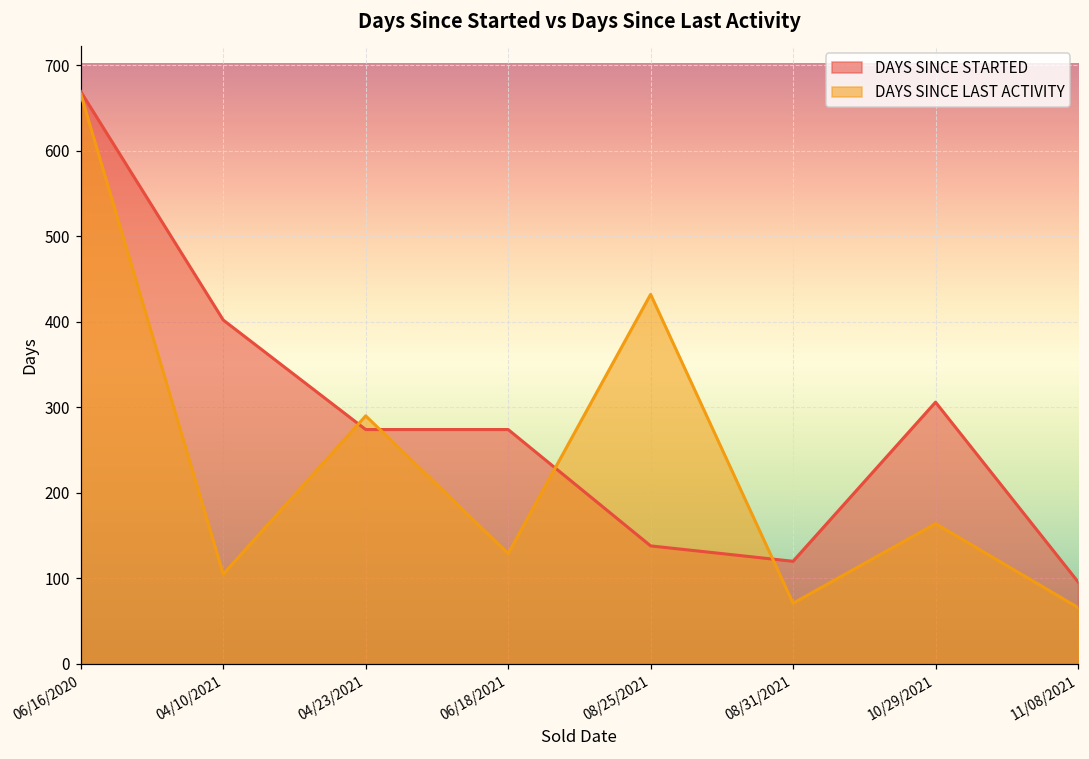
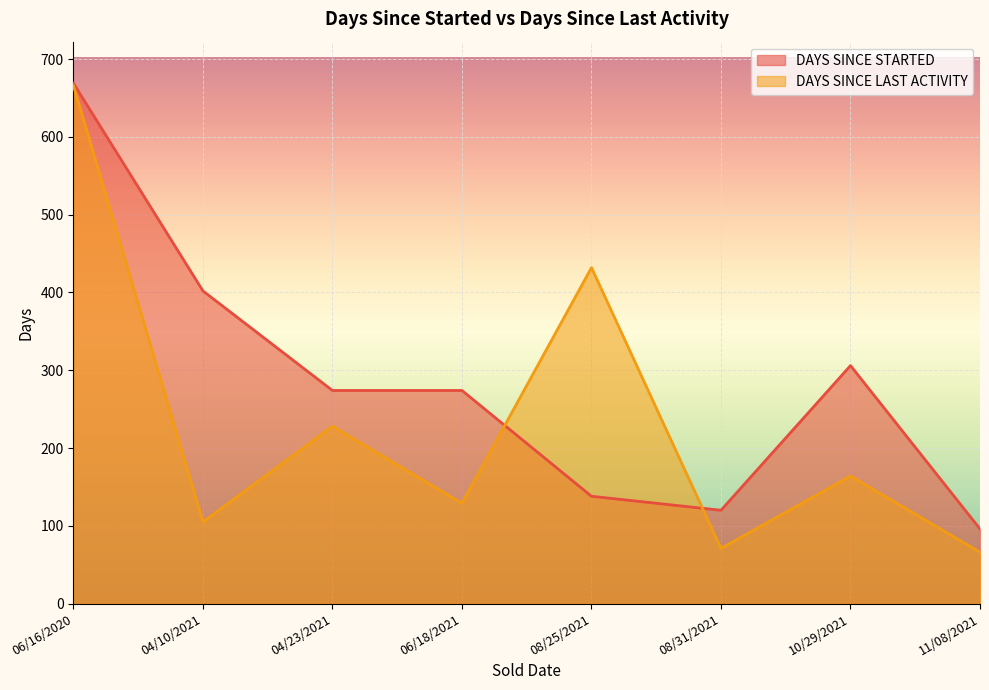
DAYS SINCE LAST ACTIVITY, 04/23/2021: 290 -> 230
